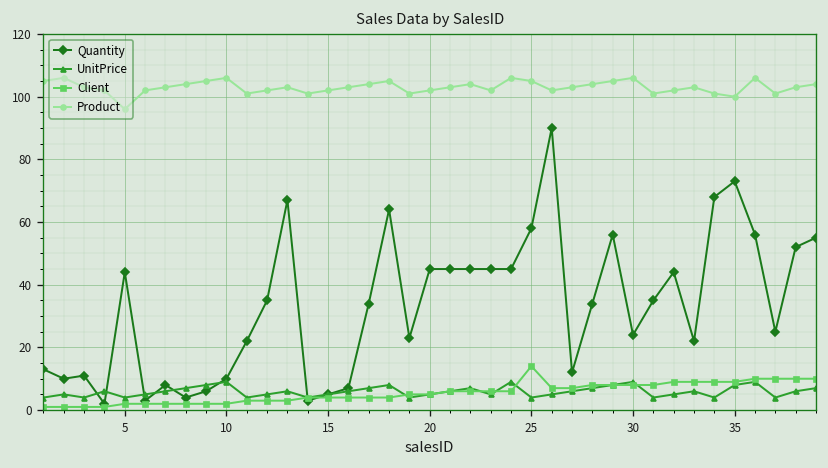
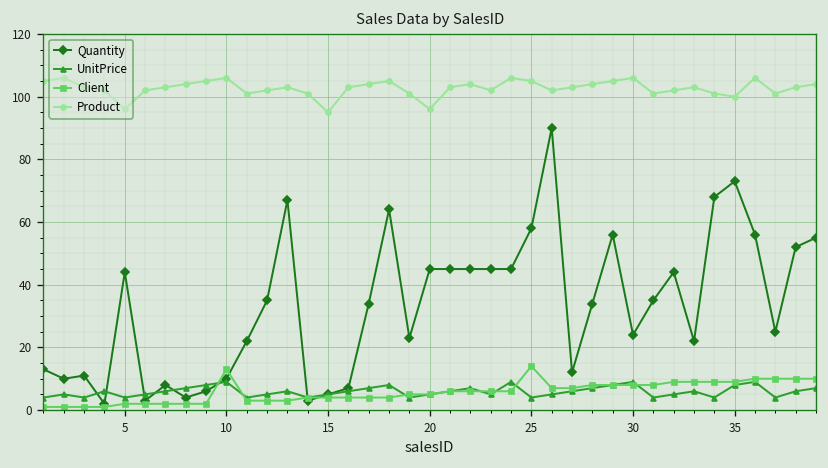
Client, 10: 2 -> 13
Product, 15: 102 -> 95
Product, 20: 102 -> 96
